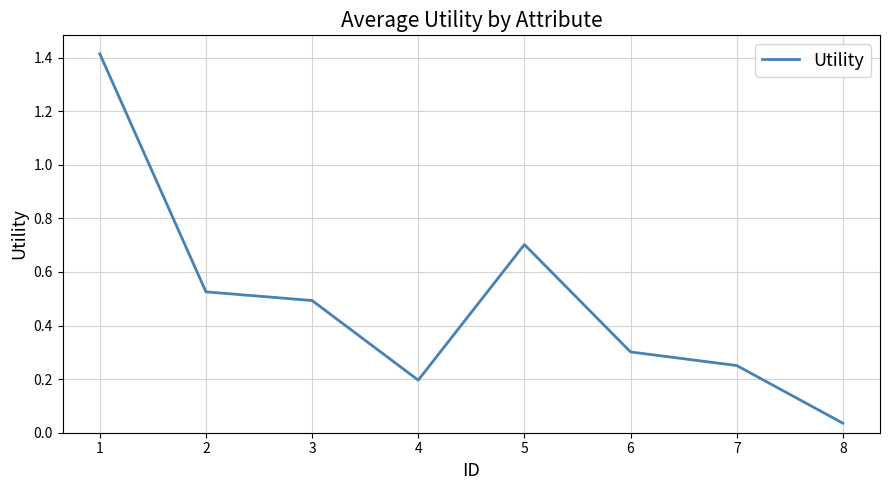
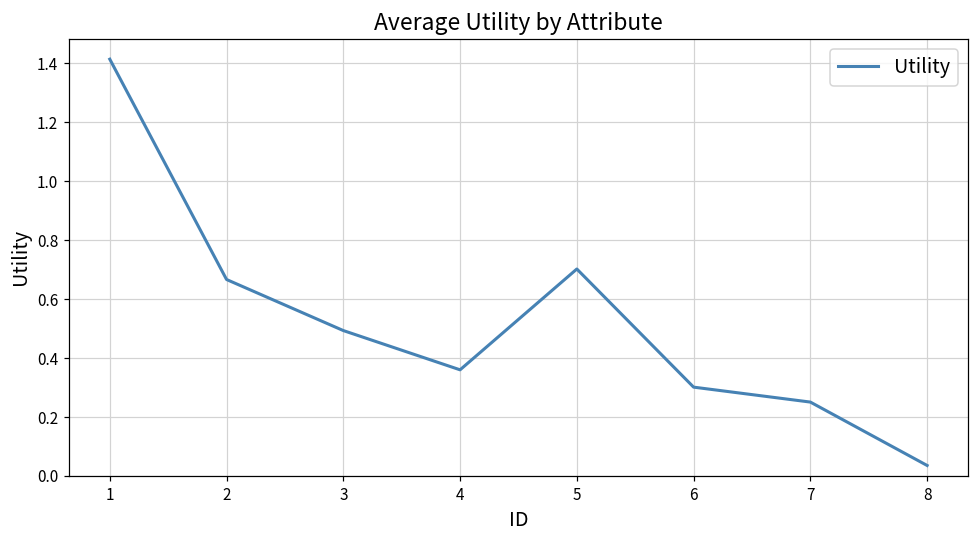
2: 0.53 -> 0.67
4: 0.20 -> 0.36
